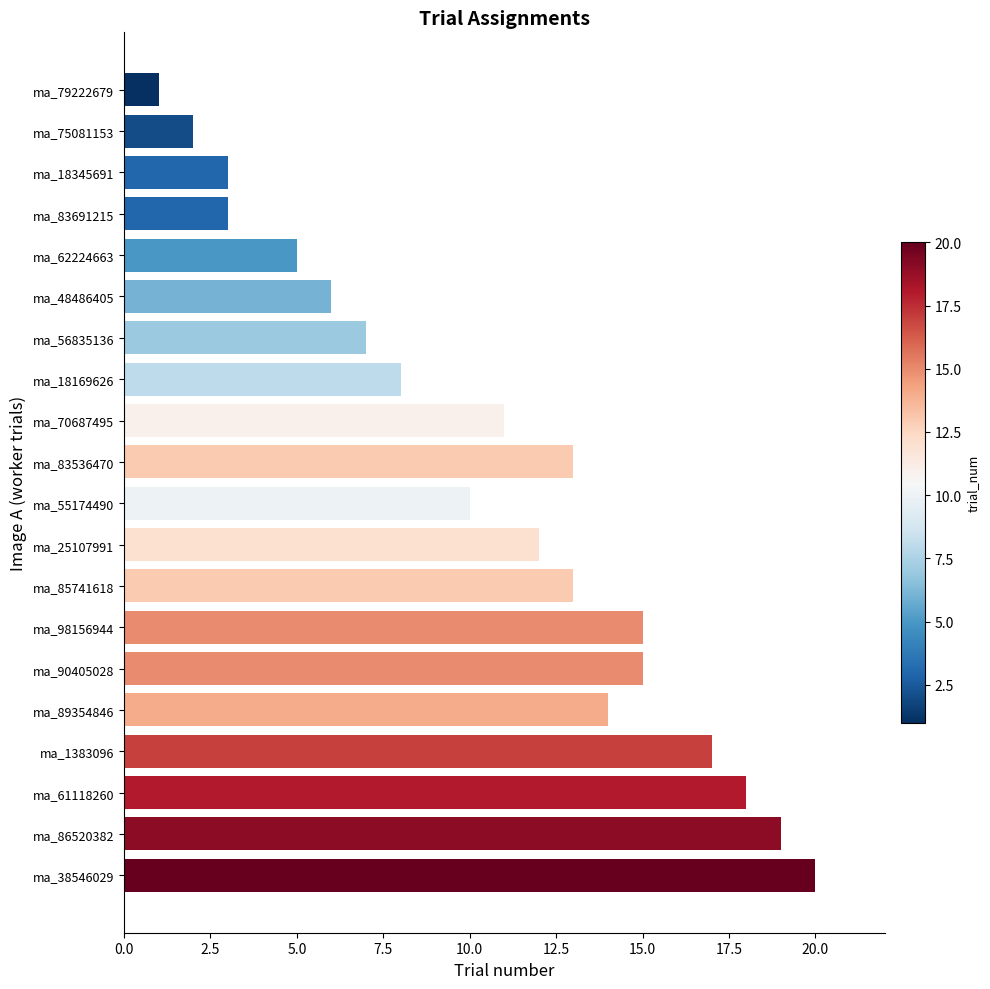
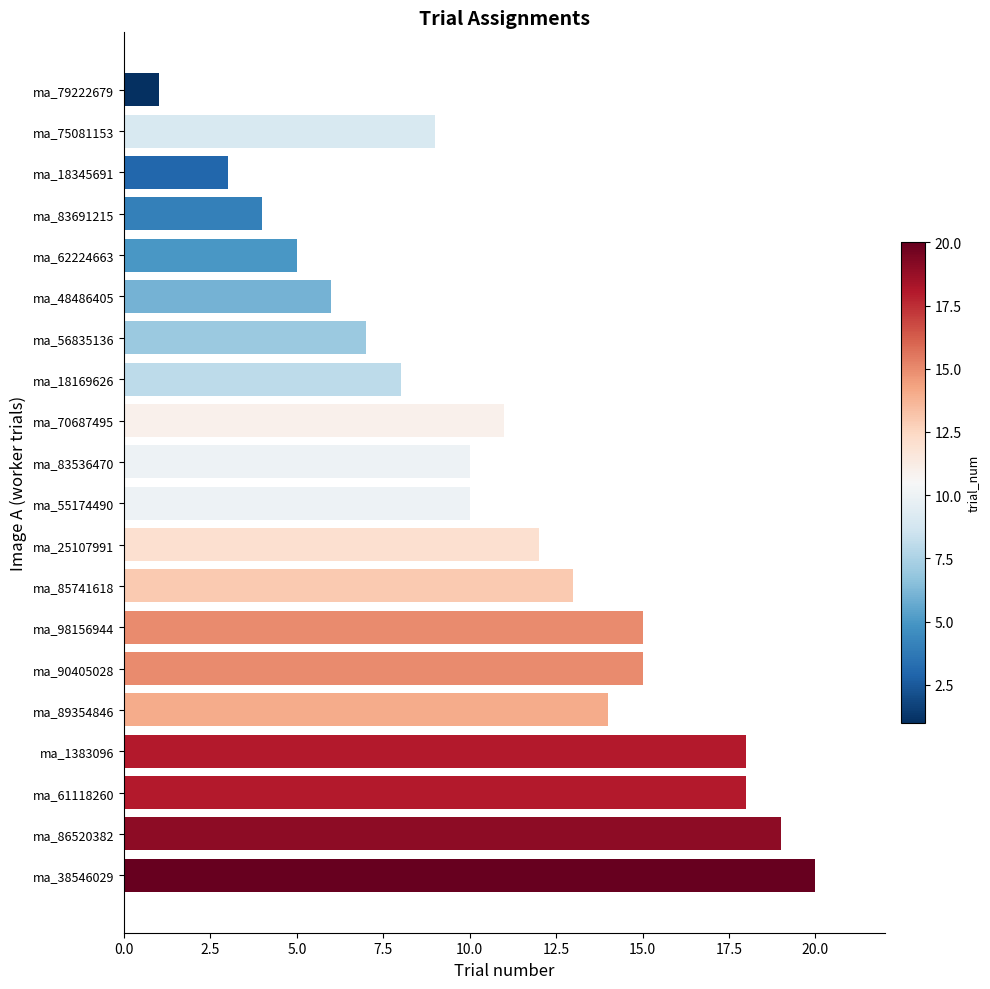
ma_75081153: 2 -> 9
ma_83691215: 3 -> 4
ma_83536470: 13 -> 10
ma_1383096: 17 -> 18
